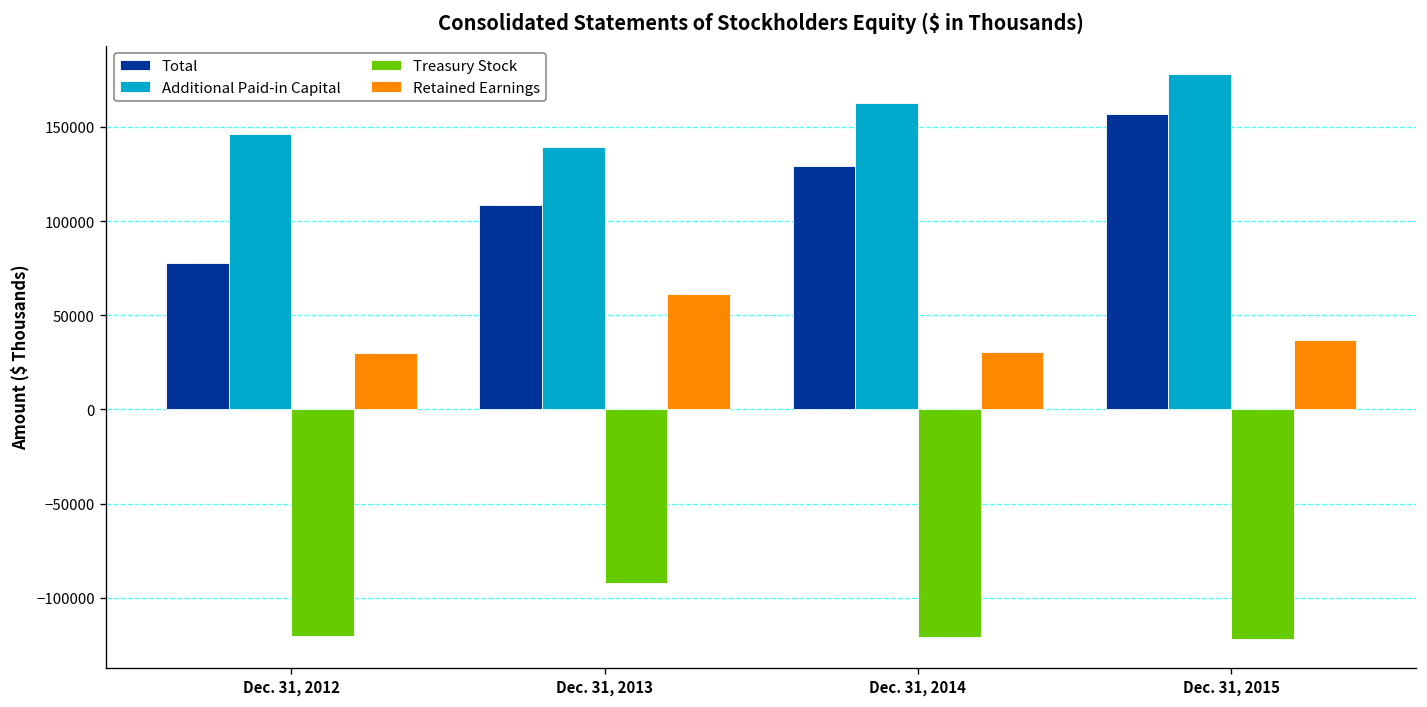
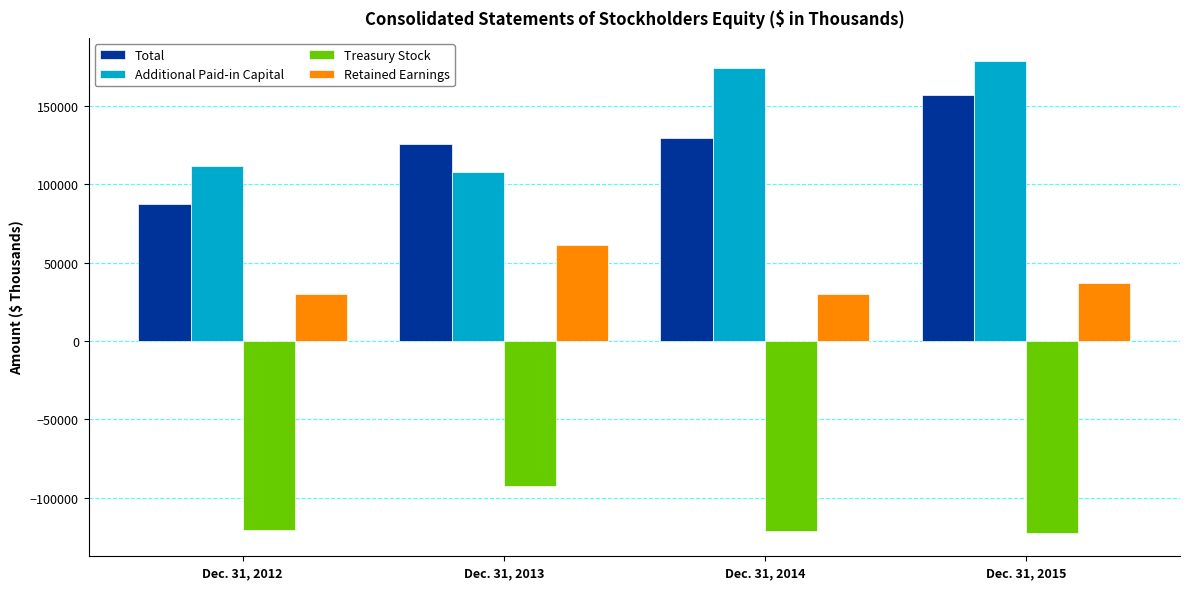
Total, Dec. 31, 2012: 77000 -> 87000
Additional Paid-in Capital, Dec. 31, 2012: 146000 -> 112000
Total, Dec. 31, 2013: 108000 -> 126000
Additional Paid-in Capital, Dec. 31, 2013: 139000 -> 107000
Additional Paid-in Capital, Dec. 31, 2014: 163000 -> 174000
